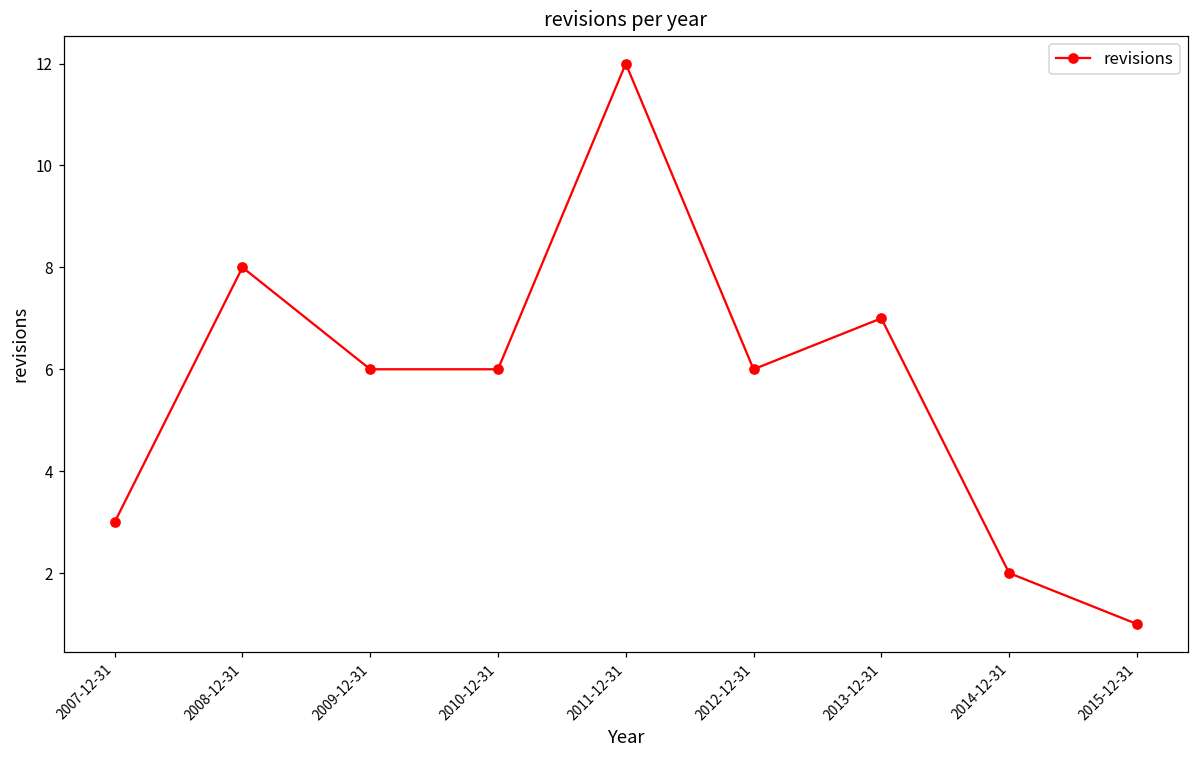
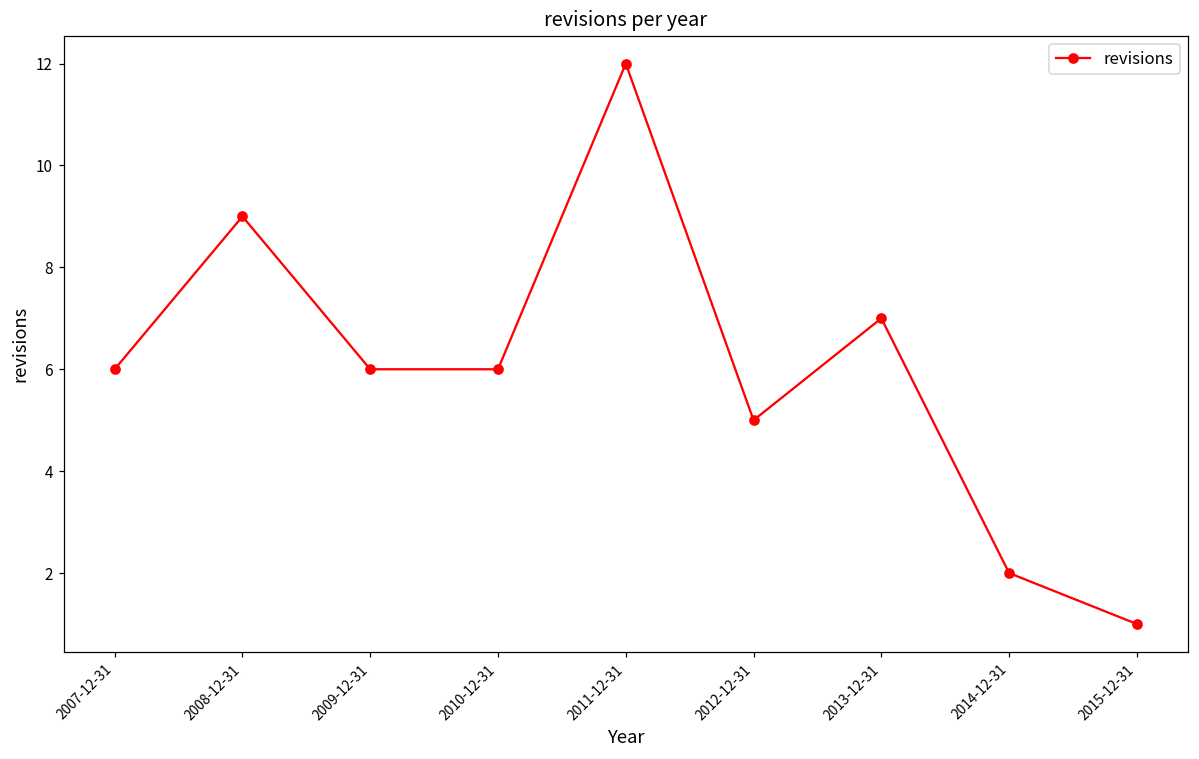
2007-12-31: 3 -> 6
2008-12-31: 8 -> 9
2012-12-31: 6 -> 5
